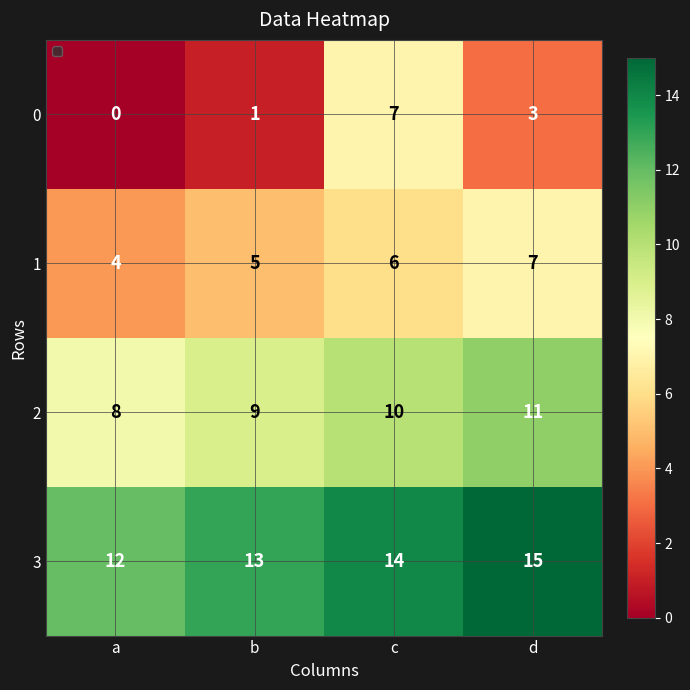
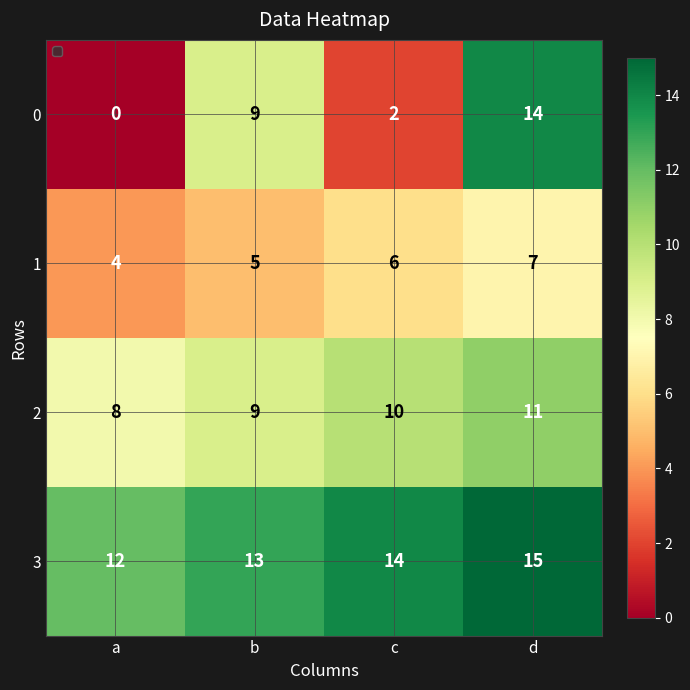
0, b: 1 -> 9
0, c: 7 -> 2
0, d: 3 -> 14
